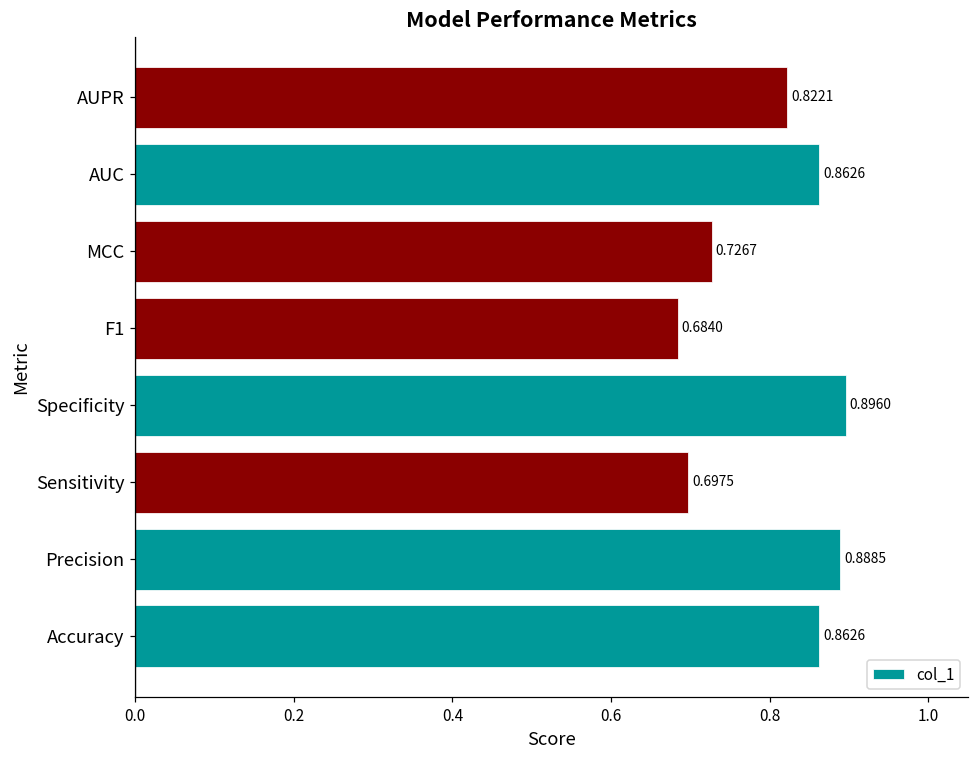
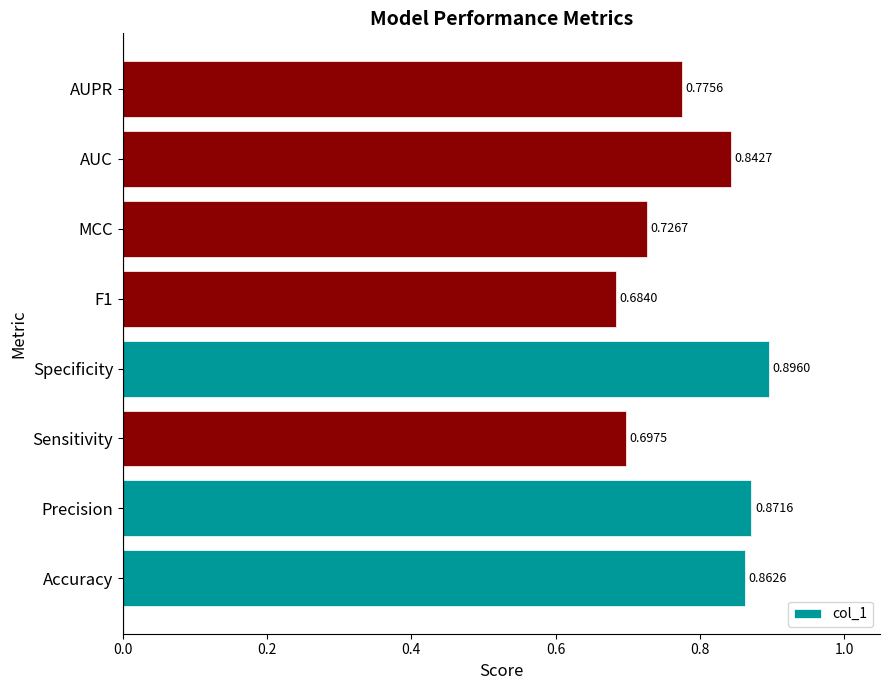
AUPR: 0.8221 -> 0.7756
AUC: 0.8626 -> 0.8427
Precision: 0.8885 -> 0.8716
